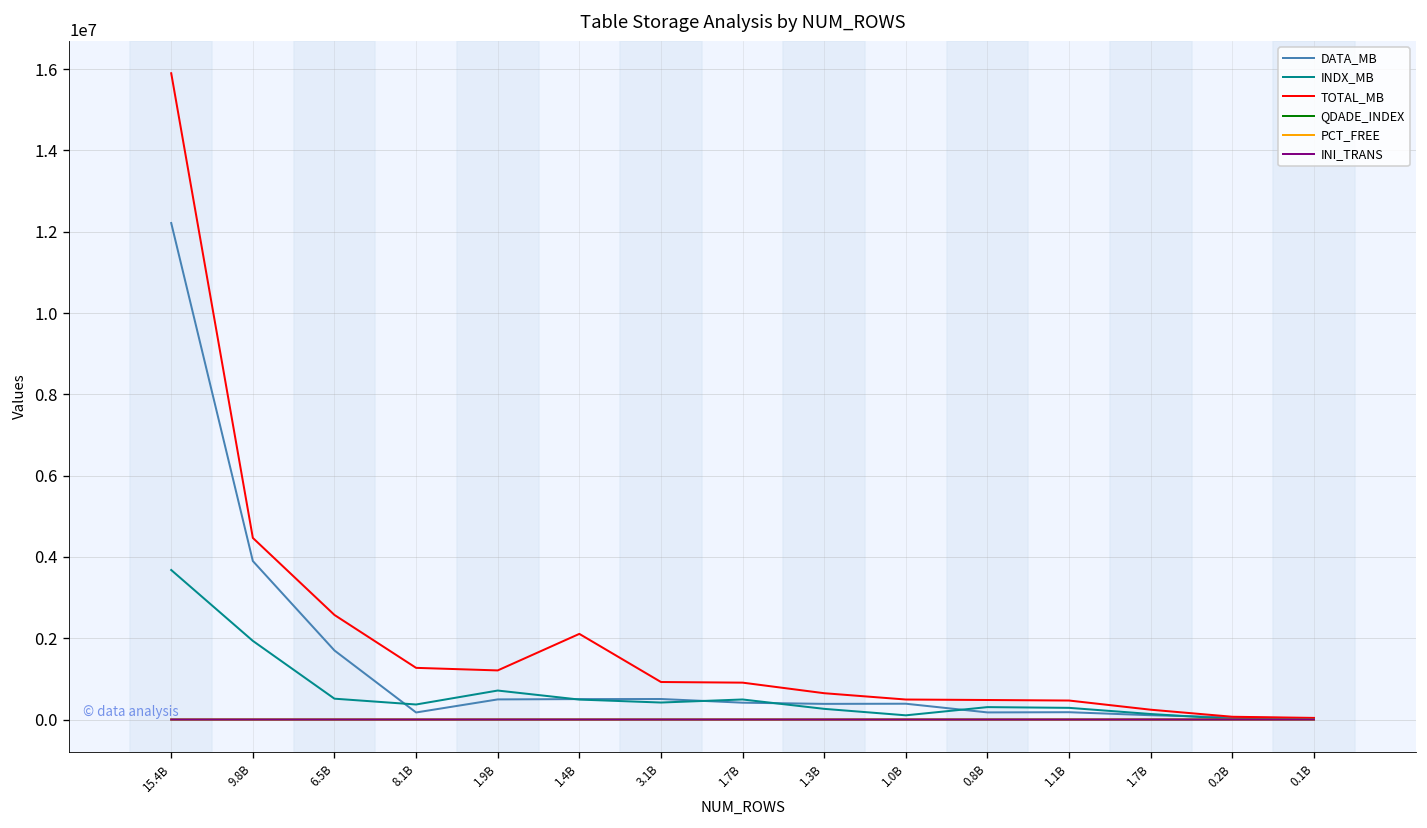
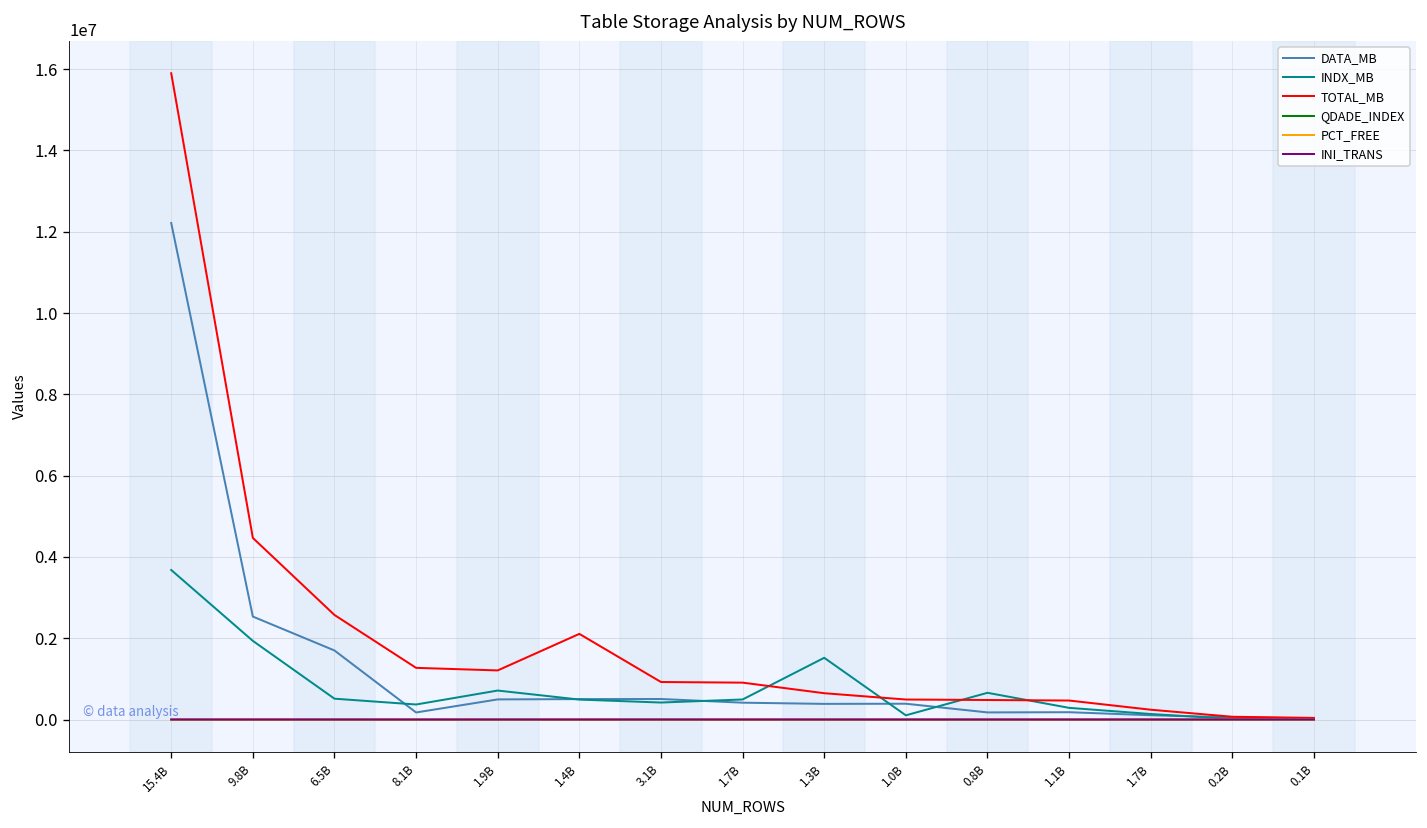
DATA_MB, 9.8B: 3900000 -> 2500000
INDX_MB, 1.3B: 300000 -> 1500000
INDX_MB, 0.8B: 300000 -> 700000
